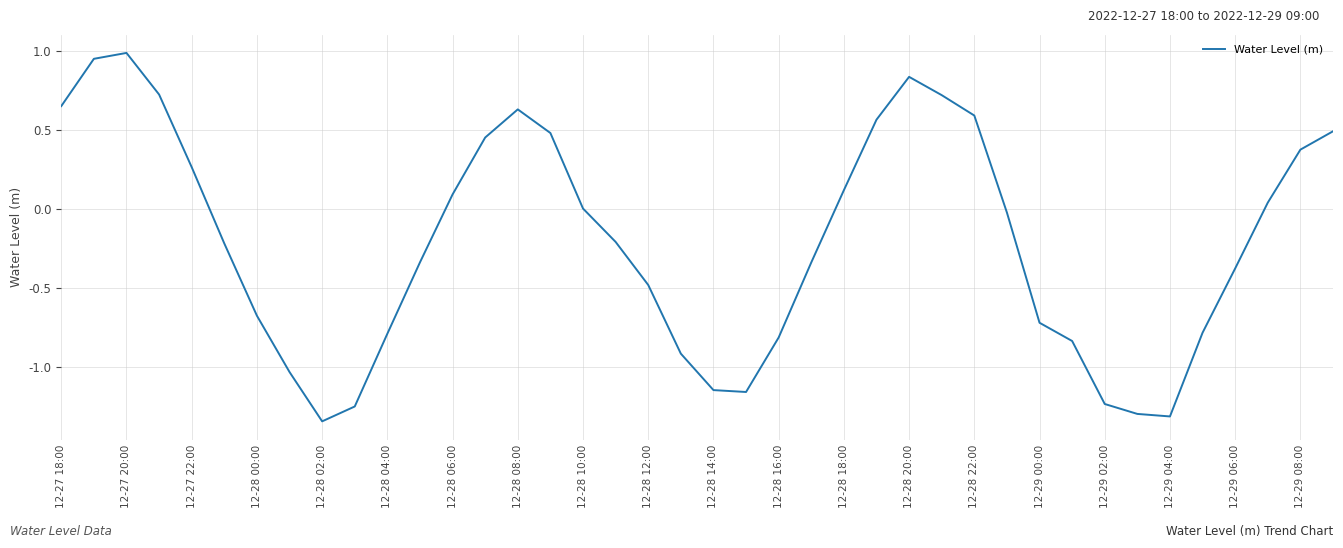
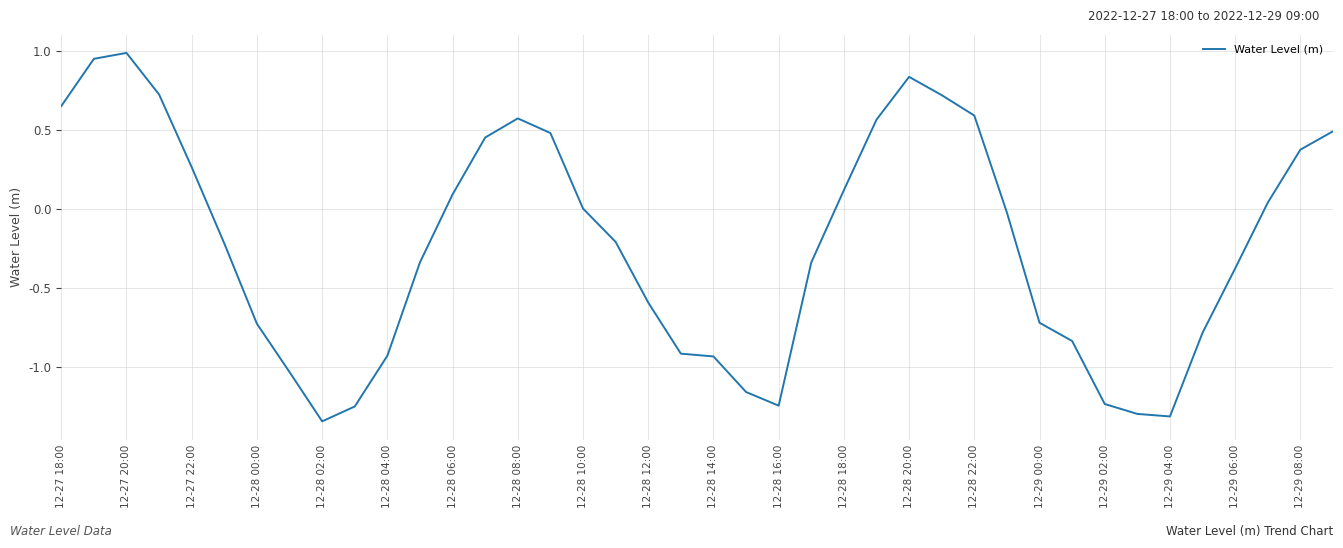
12-28 00:00: -0.67 -> -0.72
12-28 04:00: -0.79 -> -0.93
12-28 08:00: 0.63 -> 0.57
12-28 12:00: -0.48 -> -0.59
12-28 14:00: -1.14 -> -0.93
12-28 16:00: -0.81 -> -1.24
